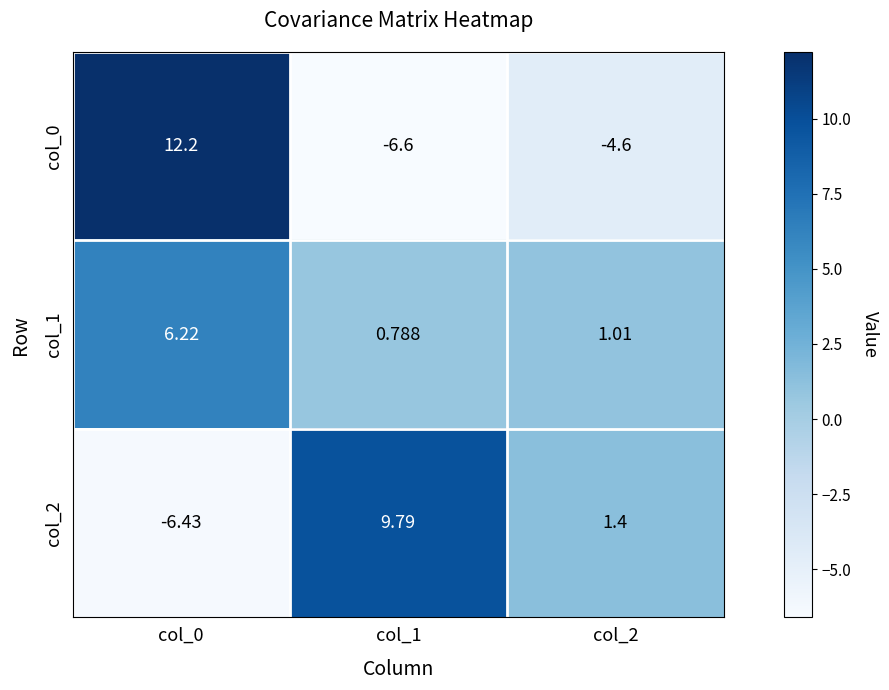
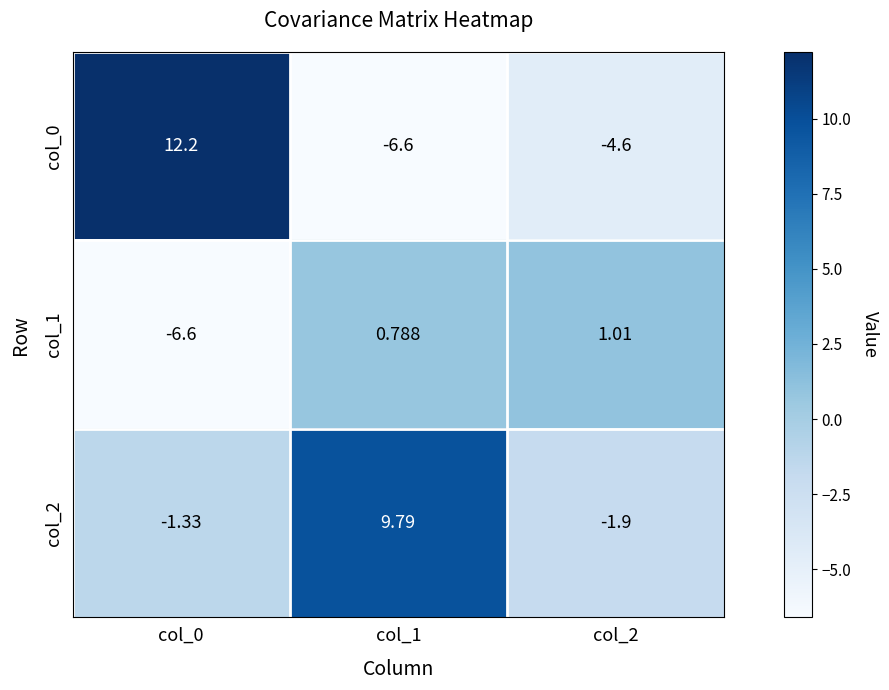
col_1, col_0: 6.22 -> -6.6
col_2, col_0: -6.43 -> -1.33
col_2, col_2: 1.4 -> -1.9
